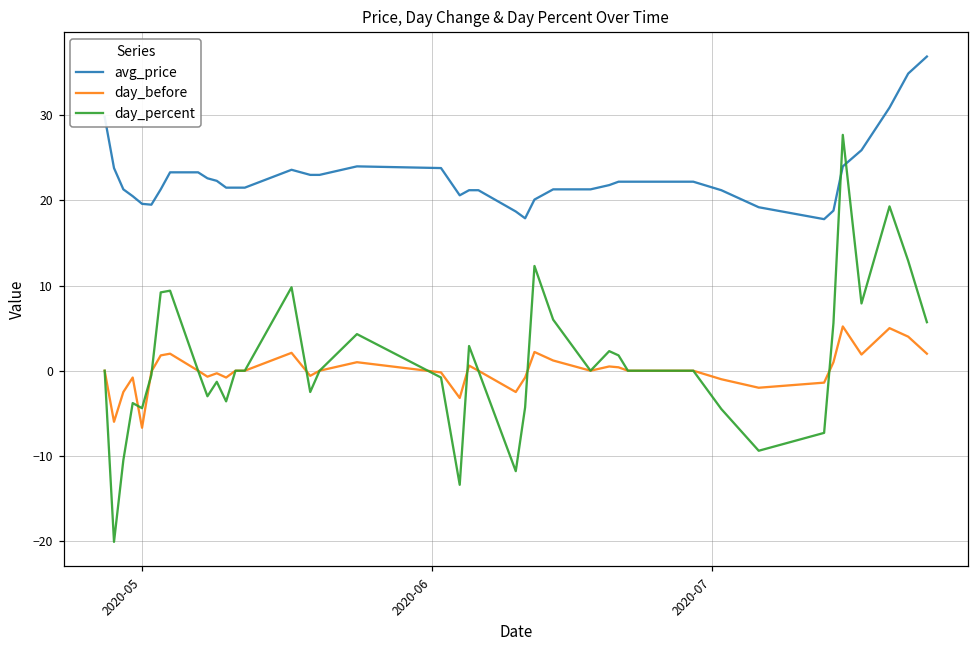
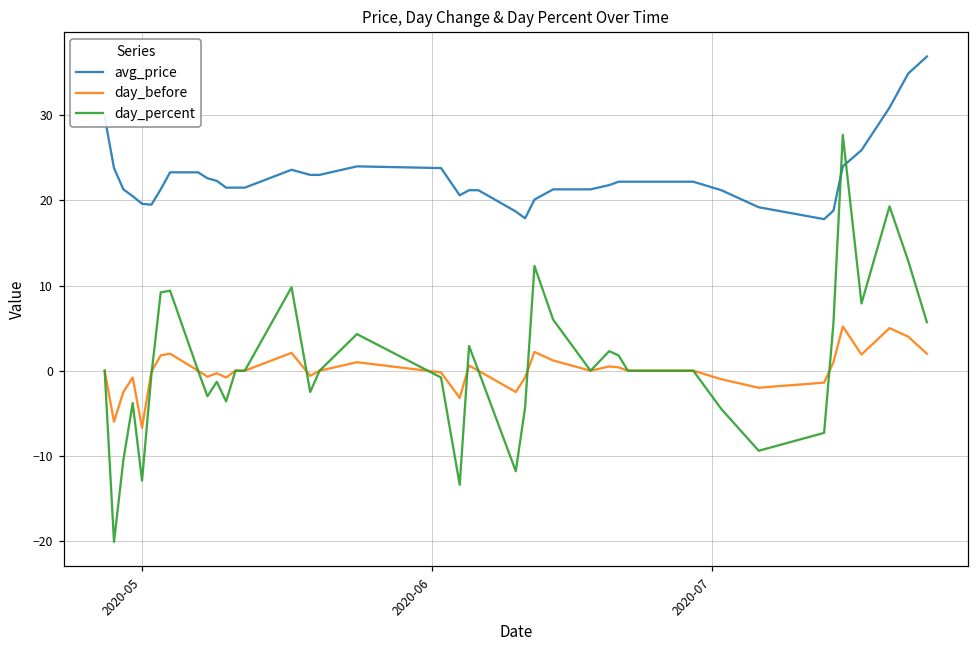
day_percent, 2020-05: -4 -> -13
